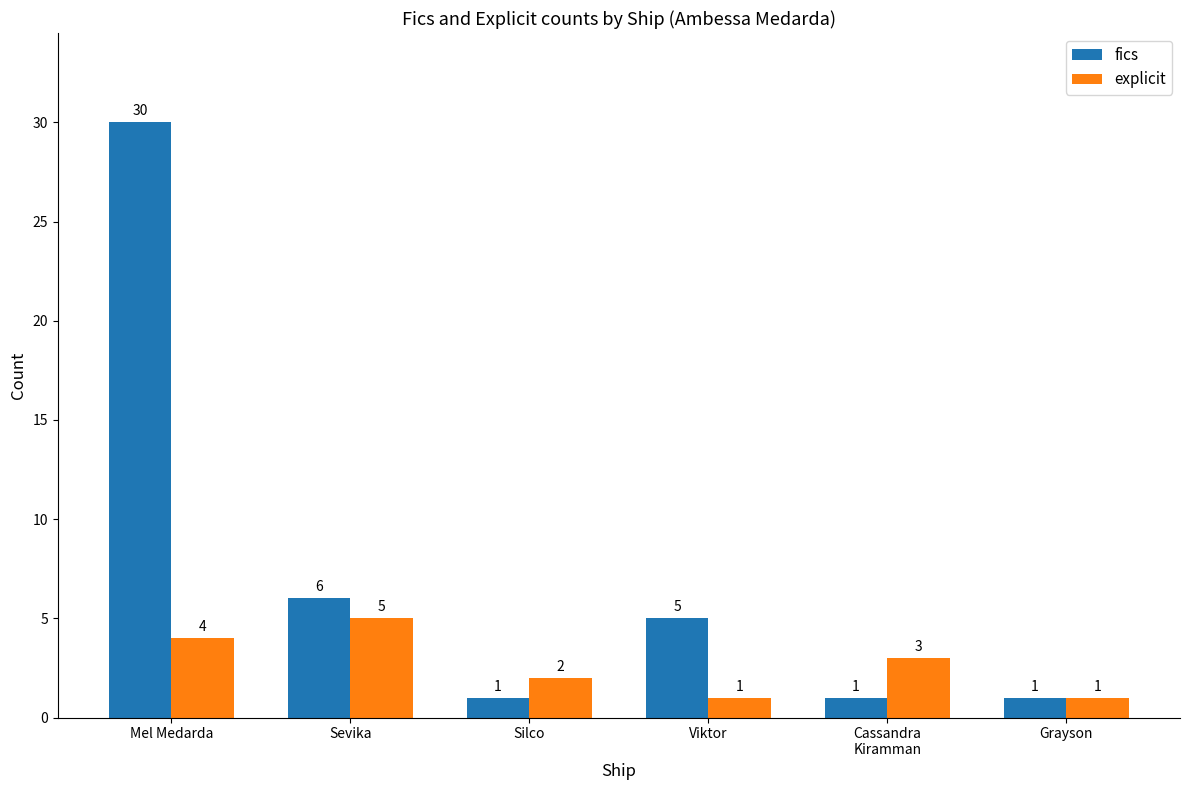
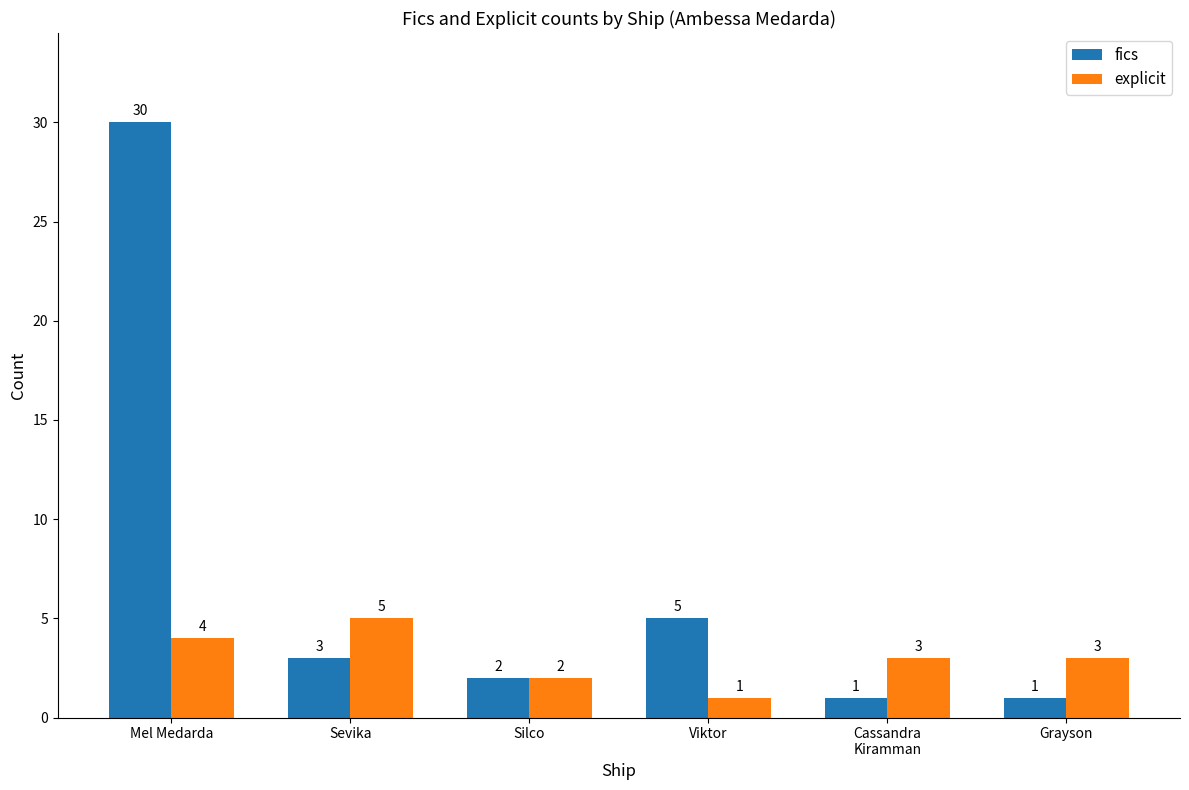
fics, Sevika: 6 -> 3
fics, Silco: 1 -> 2
explicit, Grayson: 1 -> 3
